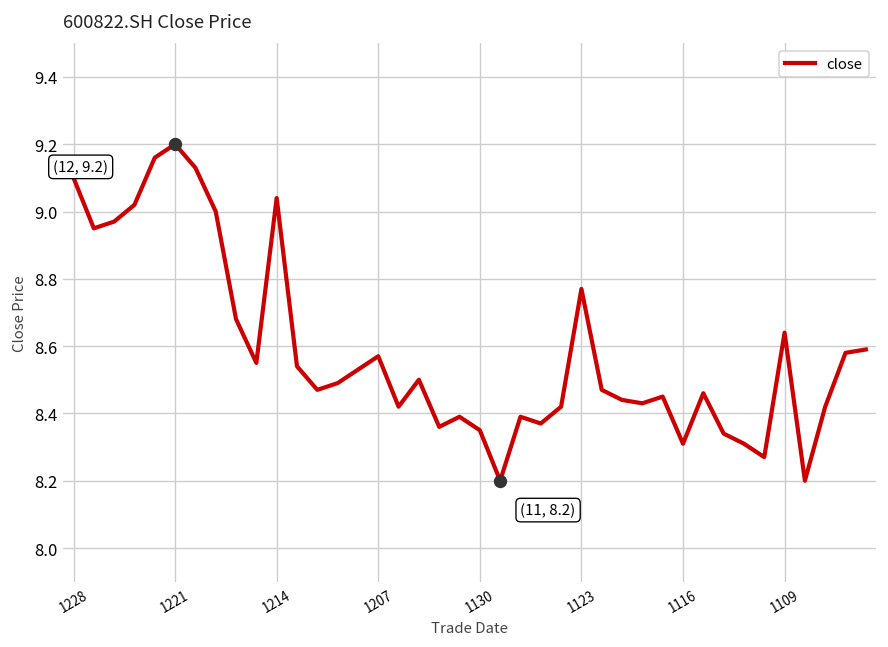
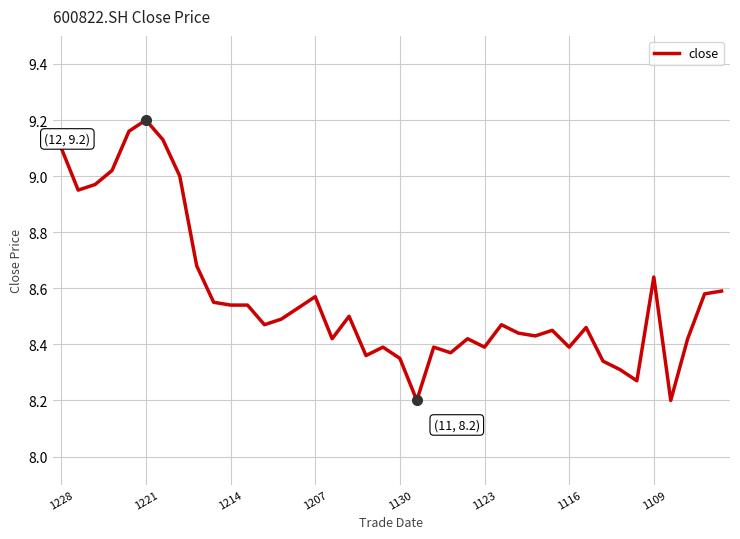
close, 1214: 9.04 -> 8.54
close, 1123: 8.77 -> 8.39
close, 1116: 8.31 -> 8.39
